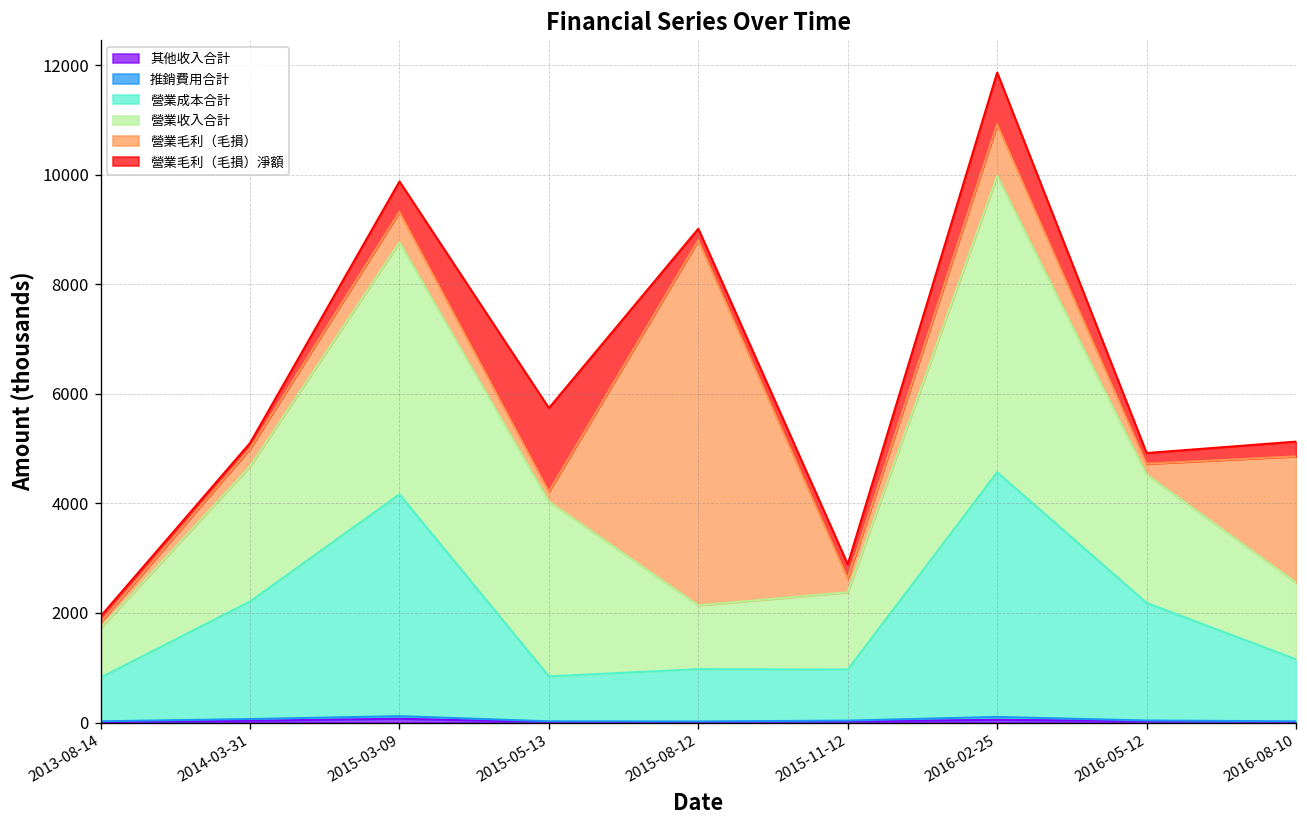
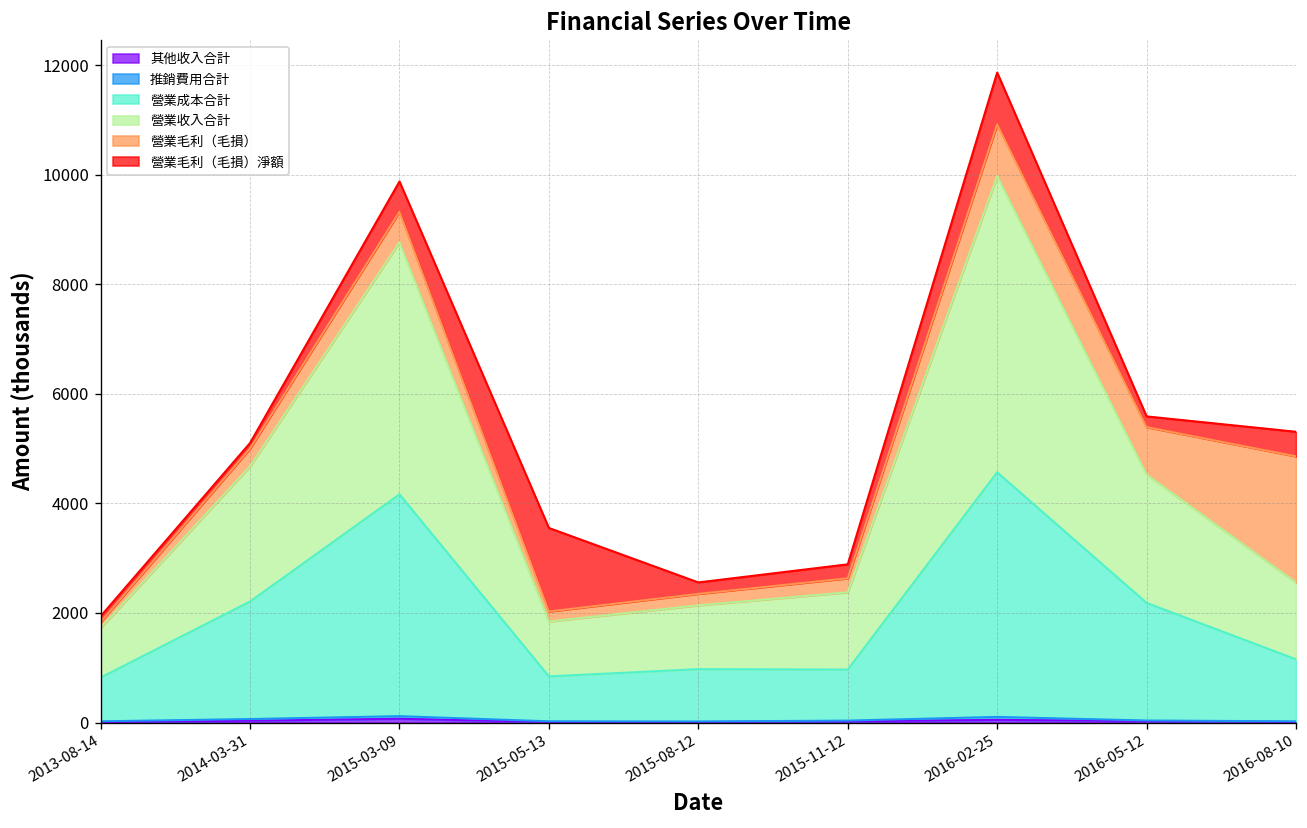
營業收入合計, 2015-05-13: 3200 -> 1000
營業毛利（毛損）, 2015-08-12: 6700 -> 200
營業毛利（毛損）, 2016-05-12: 200 -> 900
營業毛利（毛損）淨額, 2016-08-10: 300 -> 400
